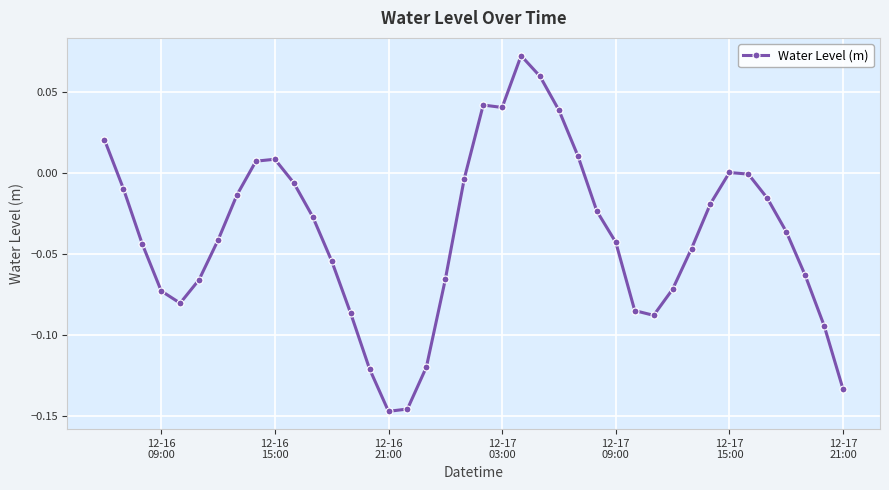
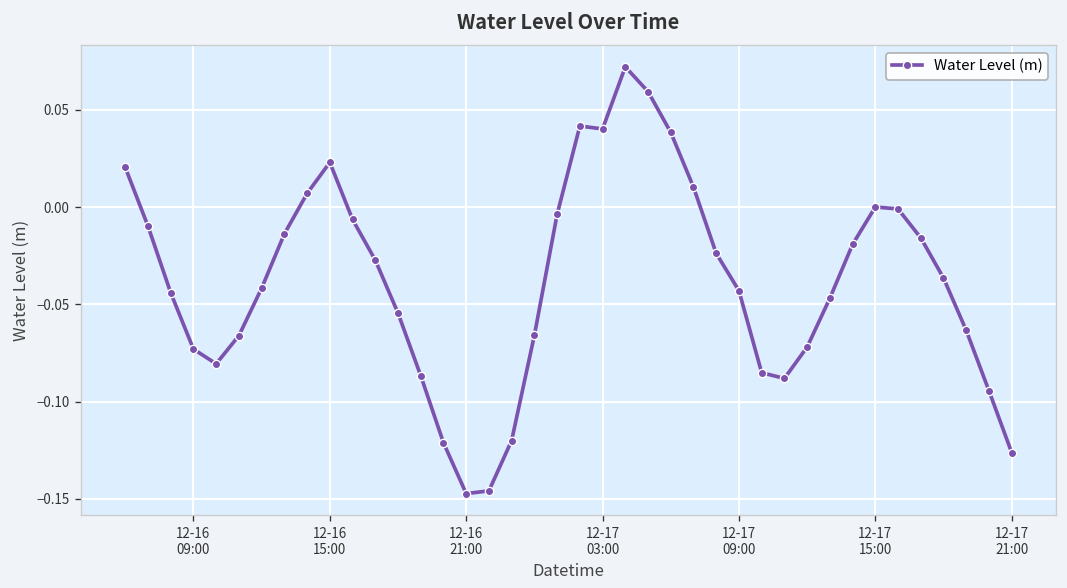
12-16 15:00: 0.008 -> 0.023
12-17 21:00: -0.134 -> -0.126
